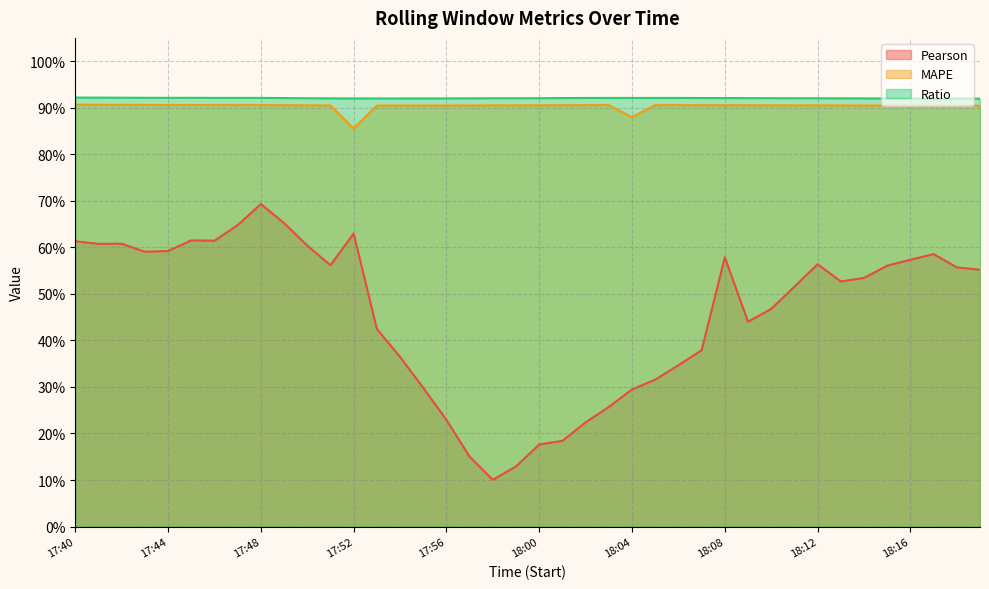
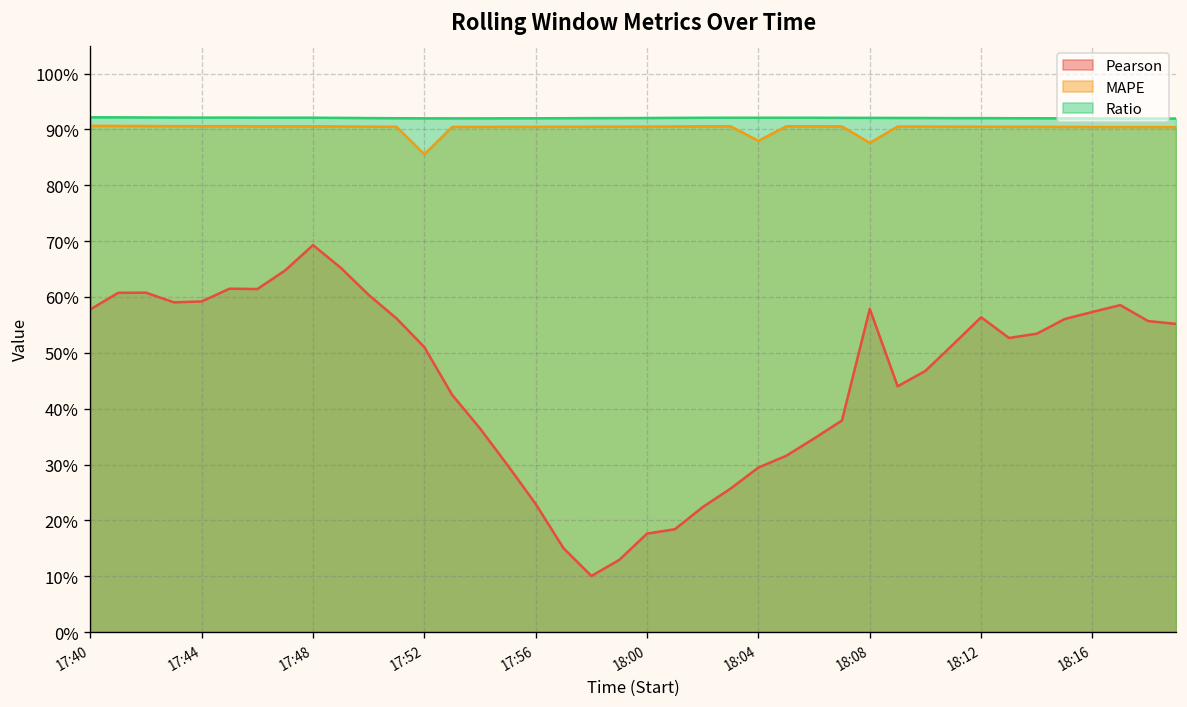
Pearson, 17:40: 61% -> 58%
Pearson, 17:52: 63% -> 51%
MAPE, 18:08: 91% -> 88%
